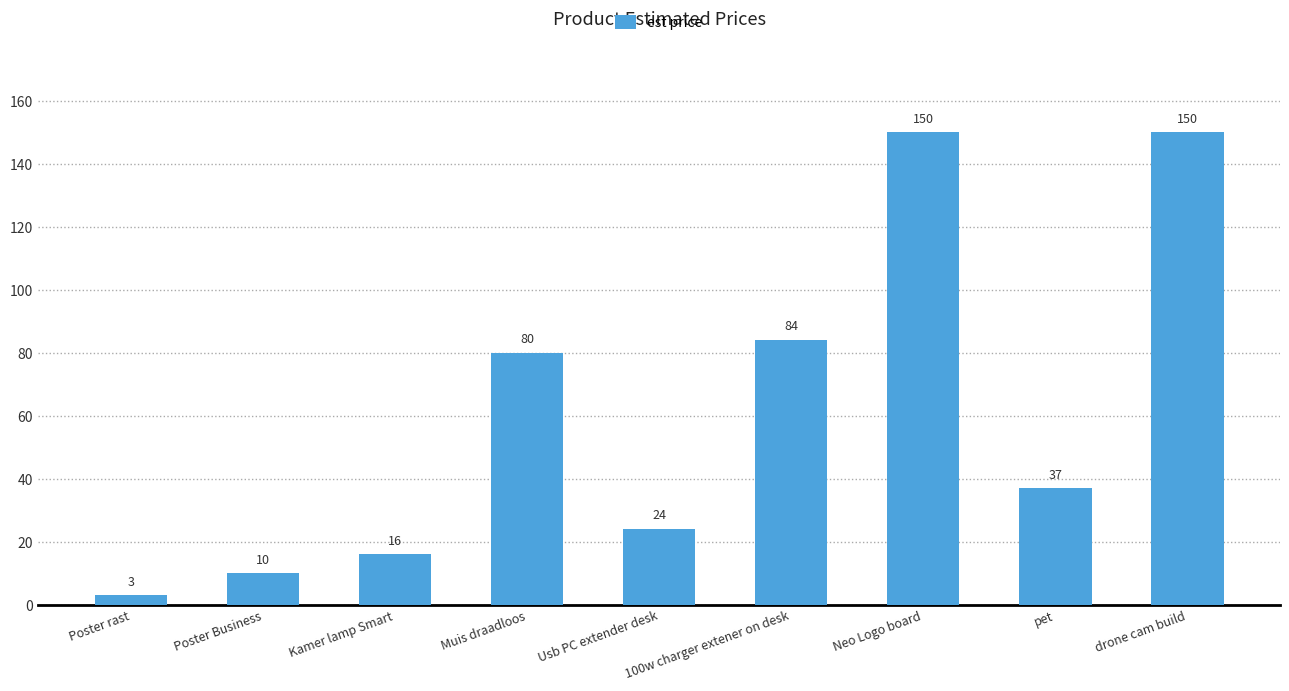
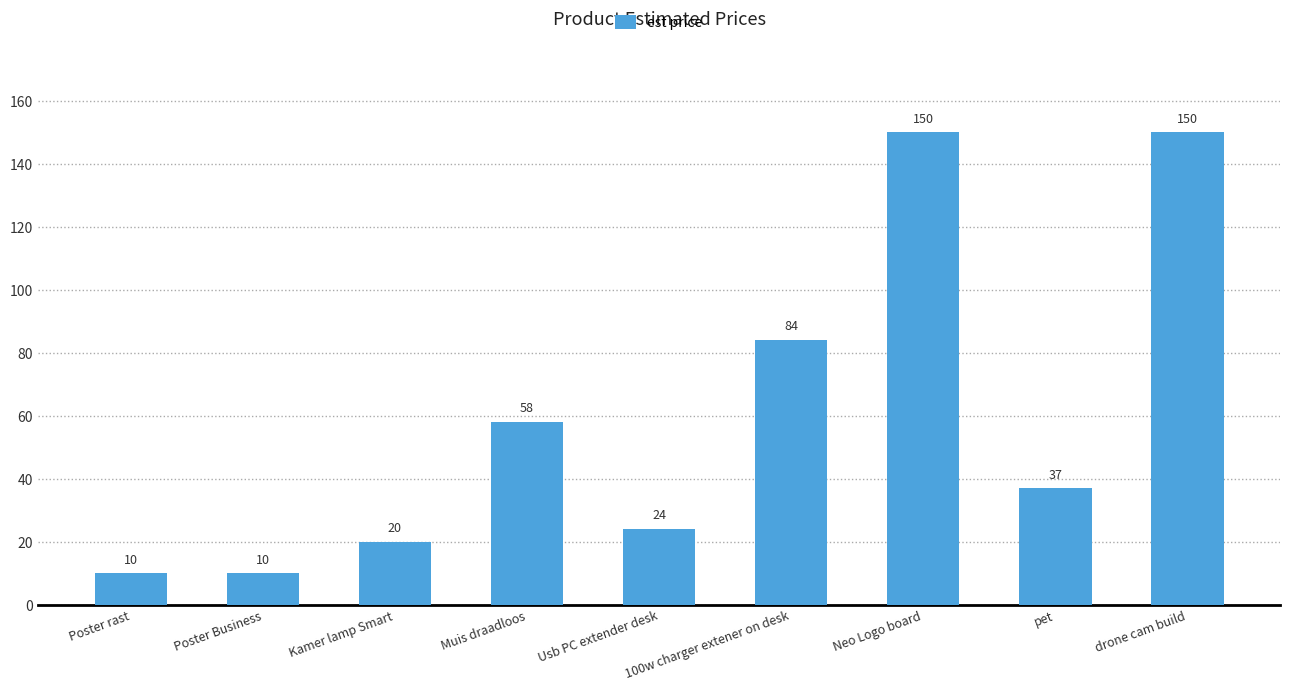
Poster rast: 3 -> 10
Kamer lamp Smart: 16 -> 20
Muis draadloos: 80 -> 58
